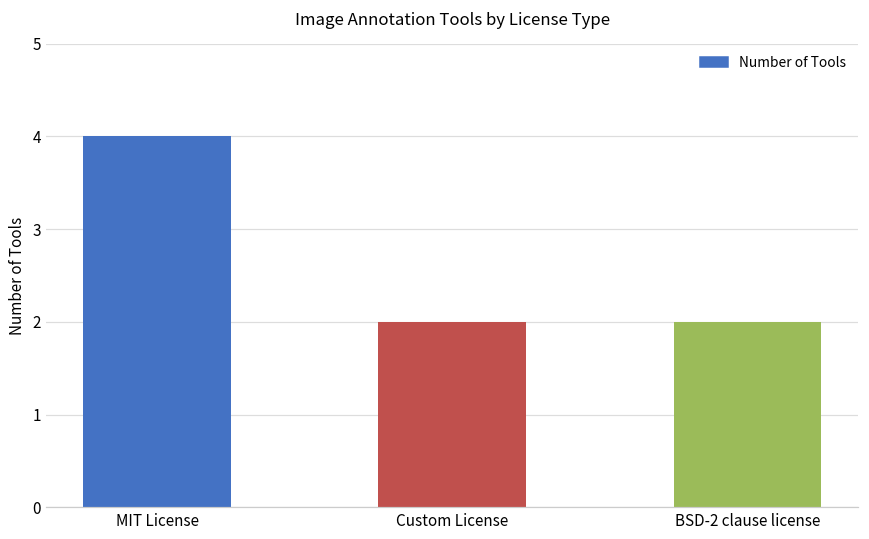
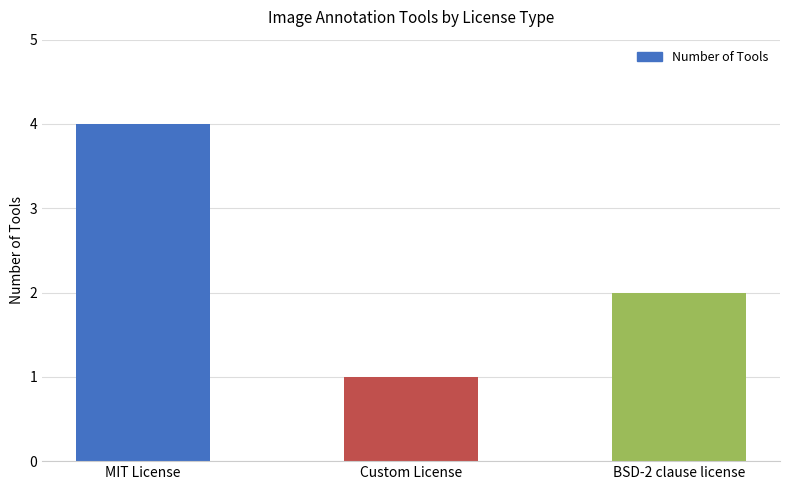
Custom License: 2 -> 1
